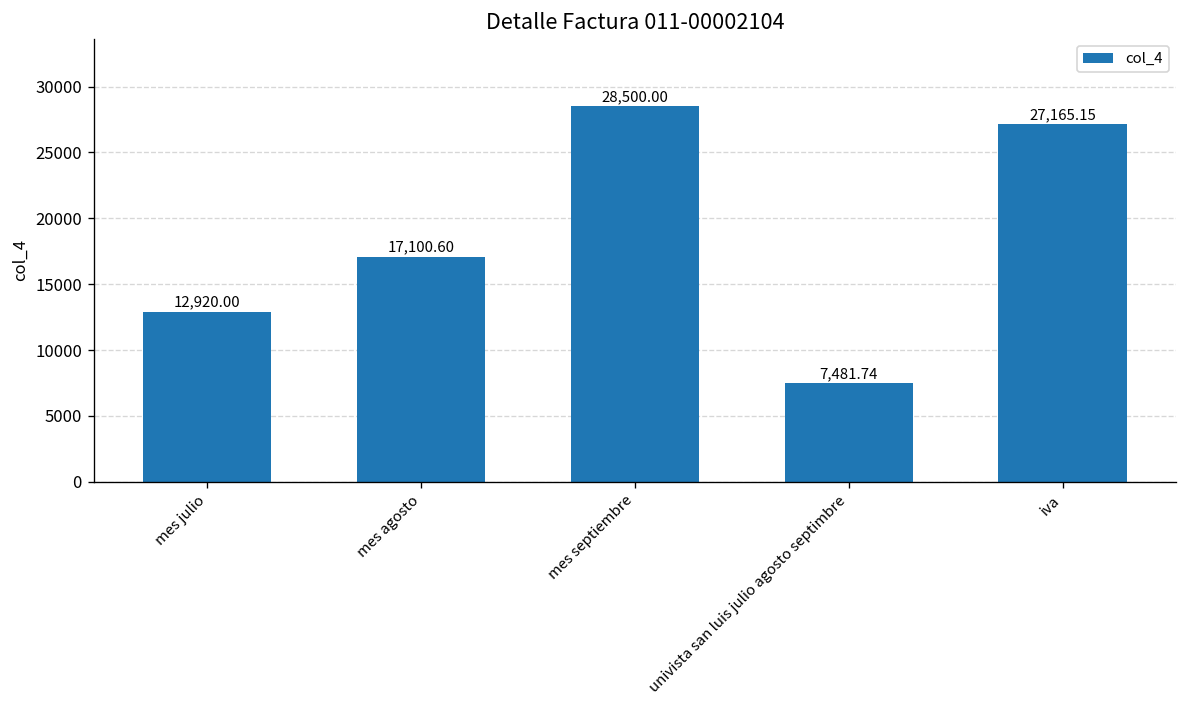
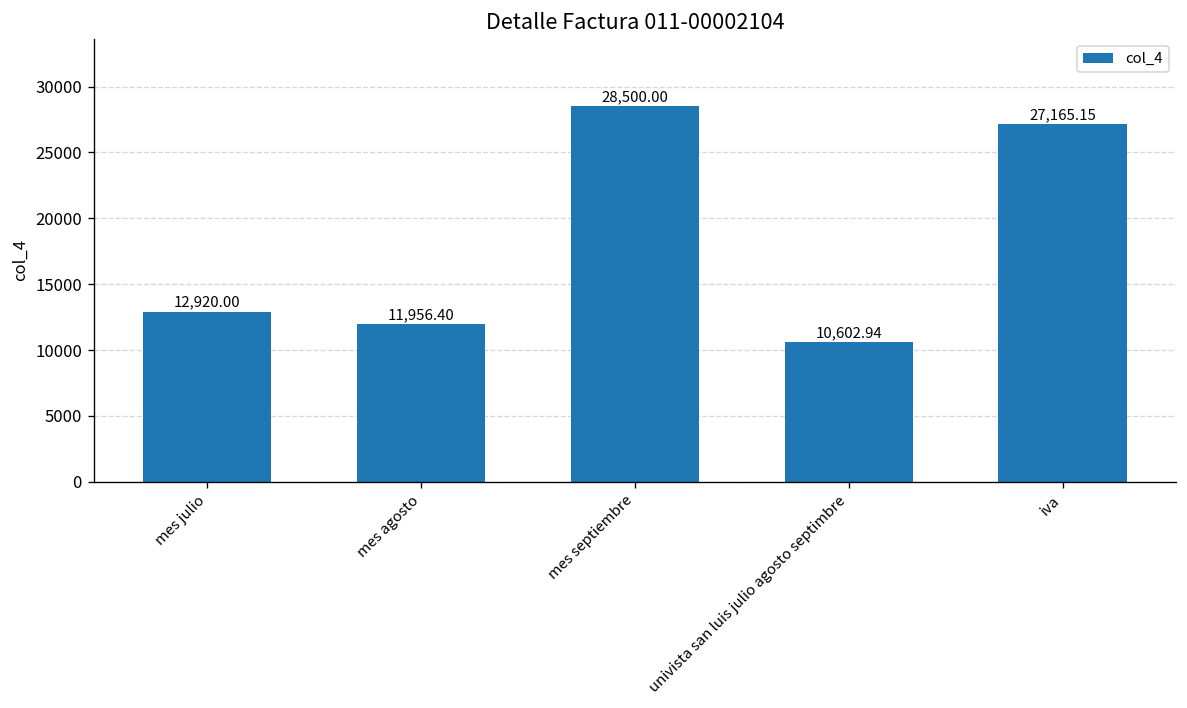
mes agosto: 17,100.60 -> 11,956.40
univista san luis julio agosto septimbre: 7,481.74 -> 10,602.94
